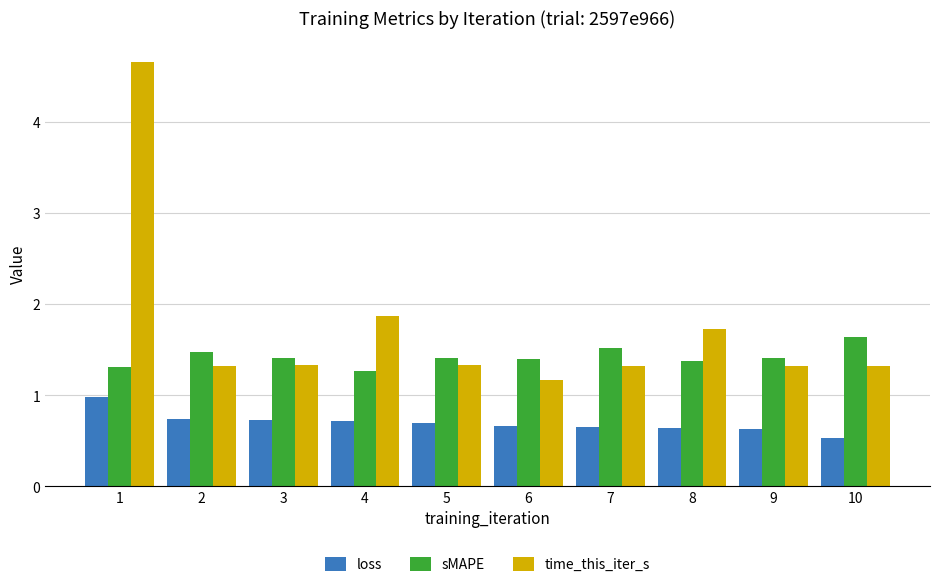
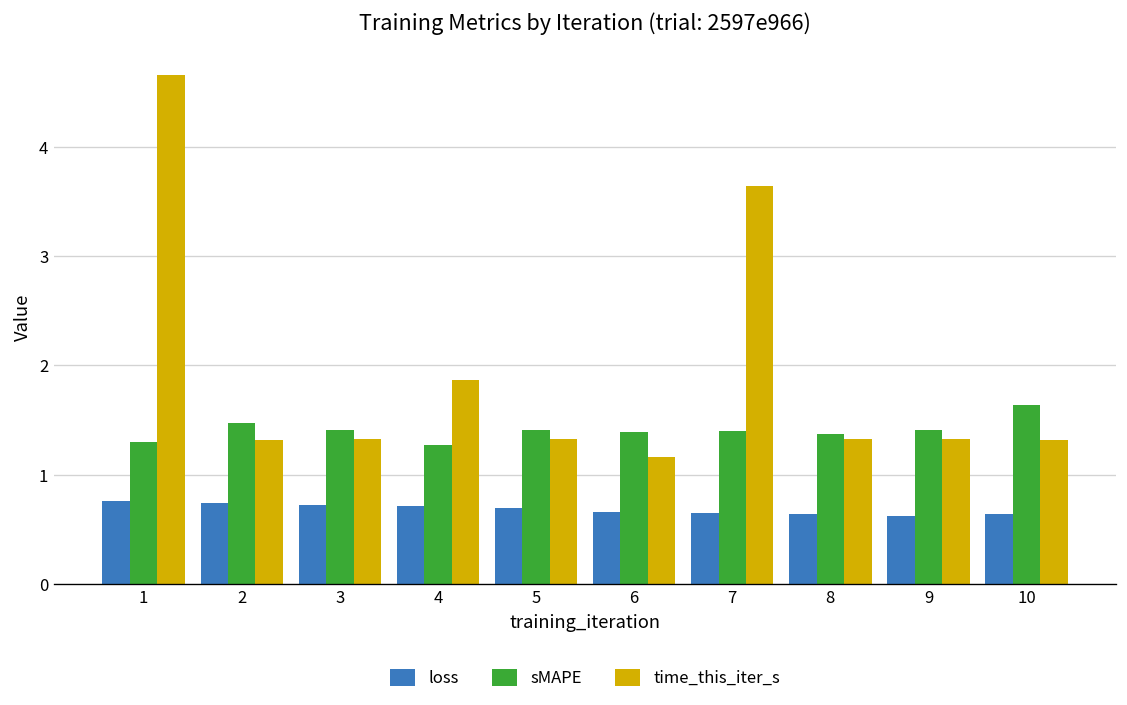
loss, 1: 1.0 -> 0.8
sMAPE, 7: 1.5 -> 1.4
time_this_iter_s, 7: 1.3 -> 3.6
time_this_iter_s, 8: 1.7 -> 1.3
loss, 10: 0.5 -> 0.6
